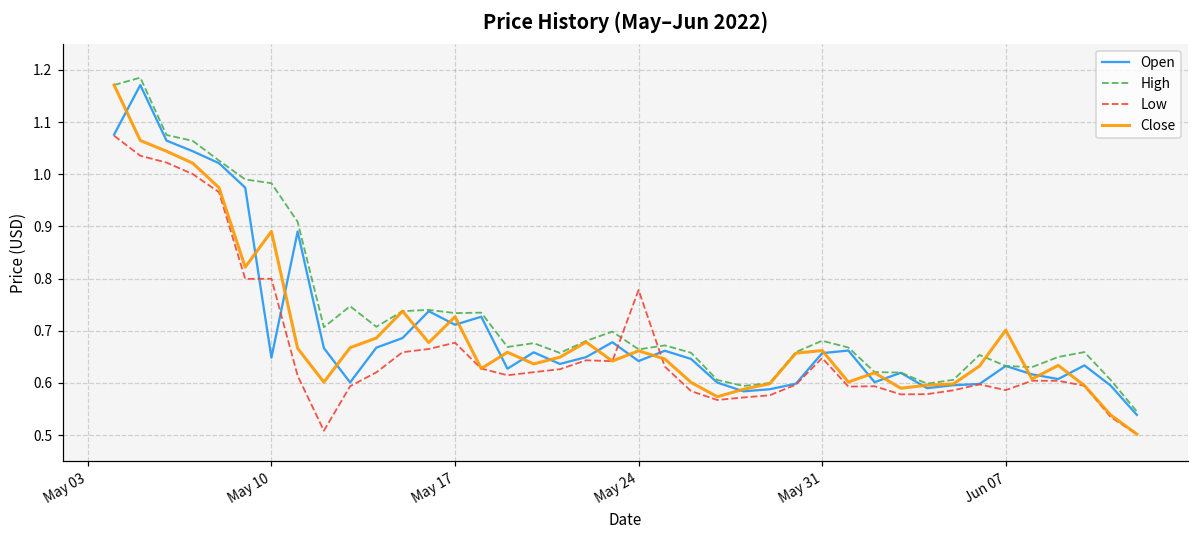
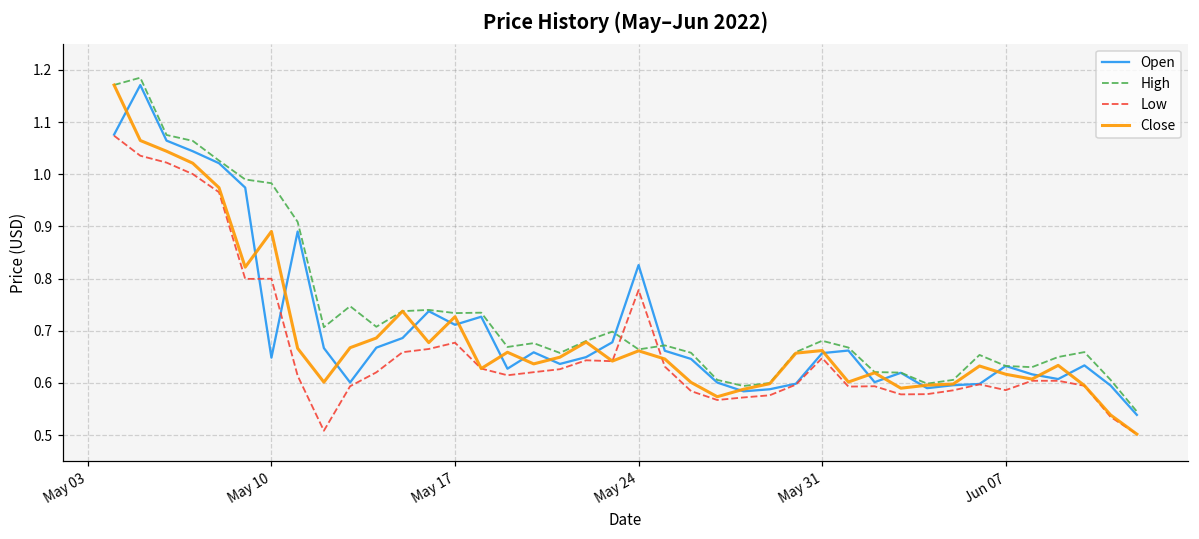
Open, May 24: 0.64 -> 0.83
Close, Jun 07: 0.70 -> 0.62
